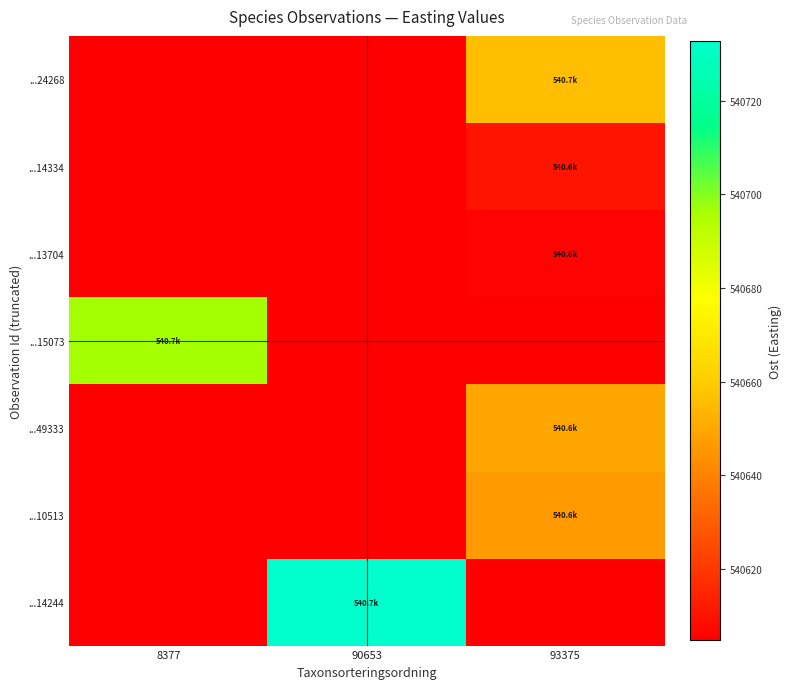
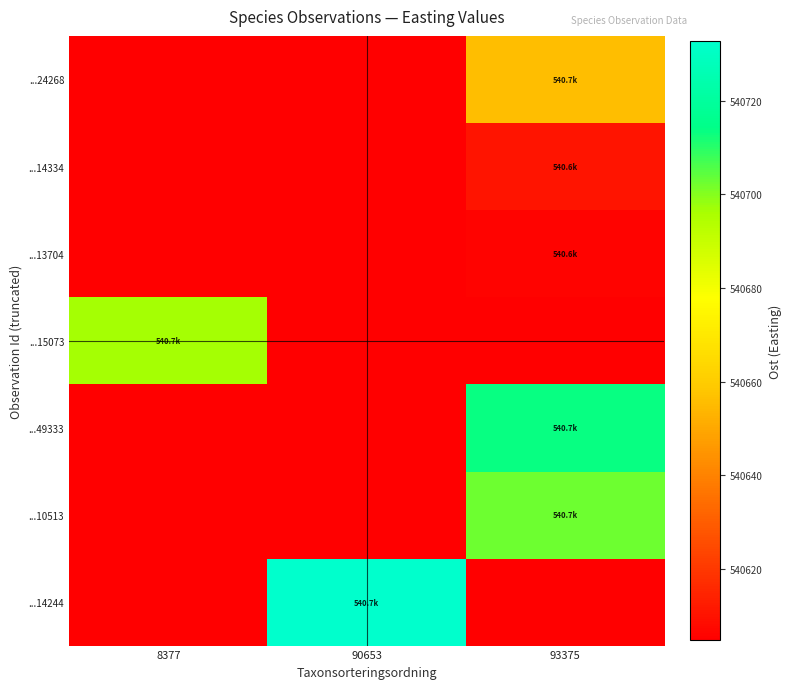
...49333, 93375: 540.6k -> 540.7k
...10513, 93375: 540.6k -> 540.7k
